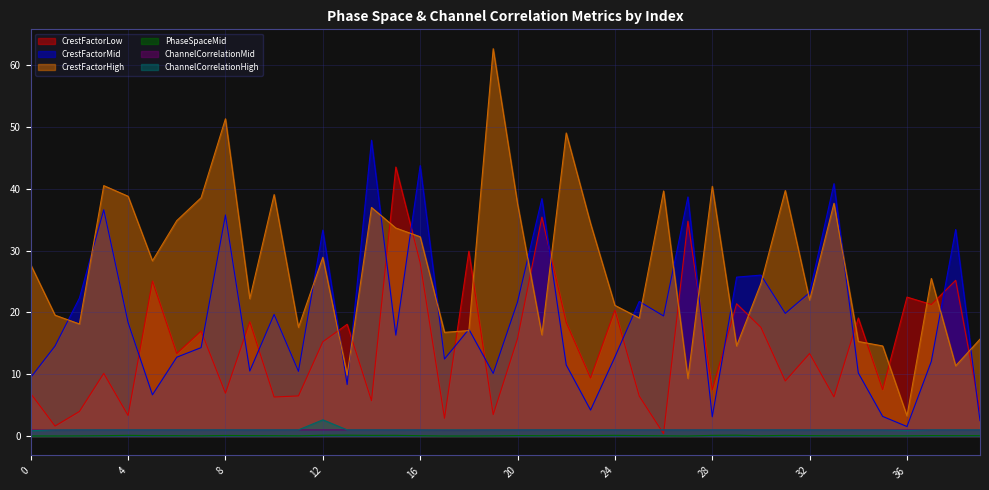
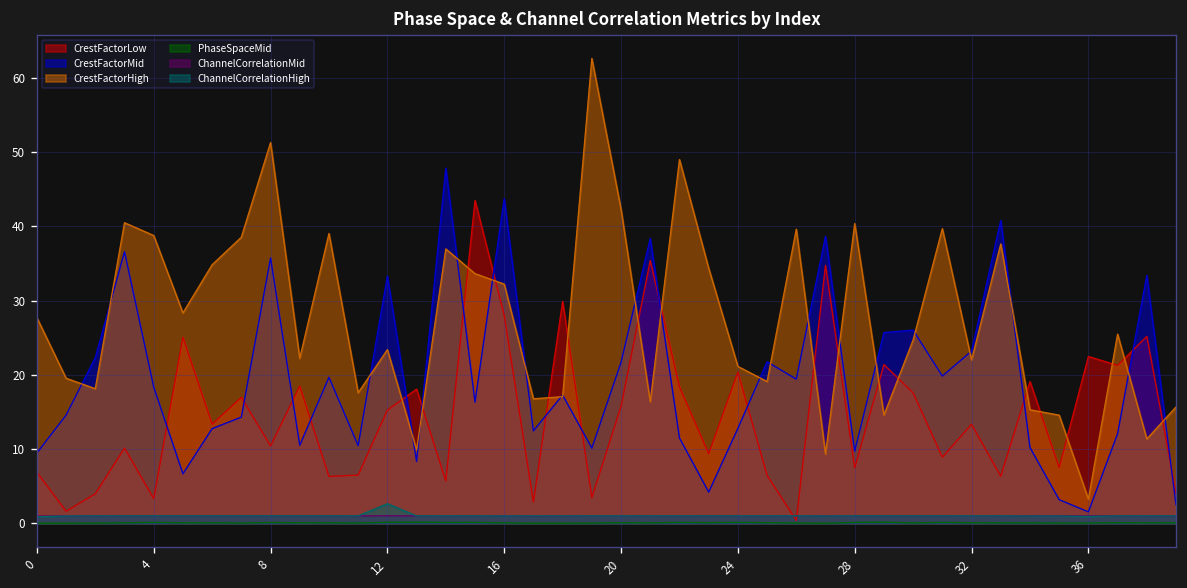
CrestFactorLow, 8: 7 -> 10
CrestFactorHigh, 12: 29 -> 23
CrestFactorHigh, 20: 38 -> 42
CrestFactorMid, 28: 3 -> 10
